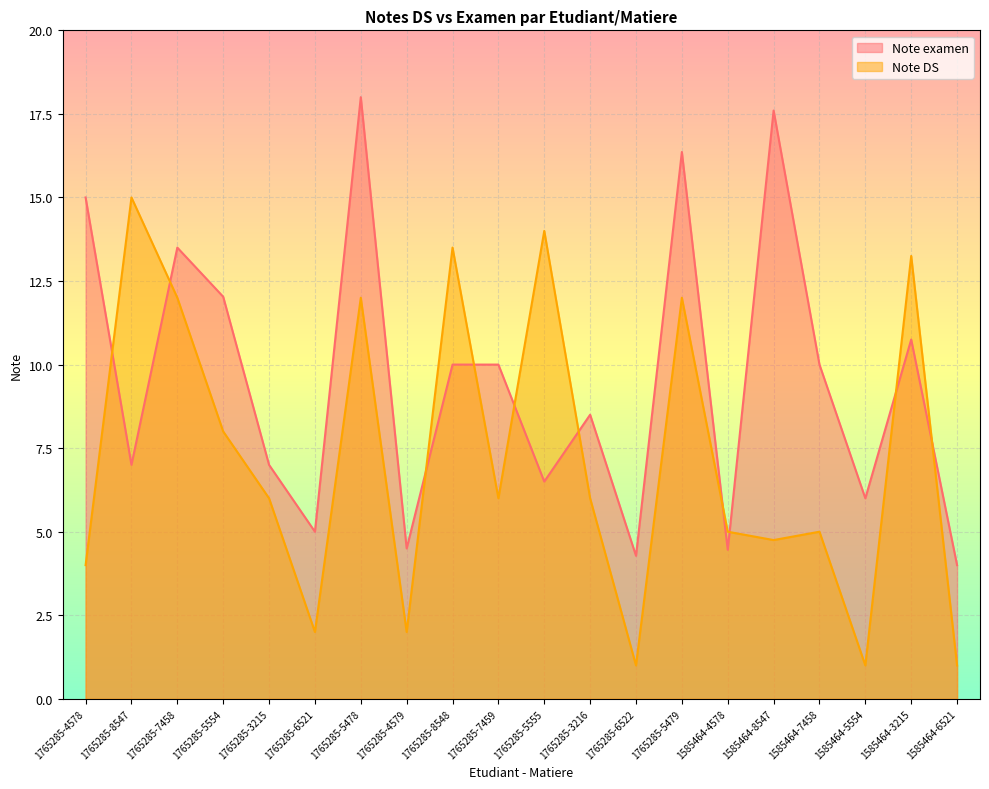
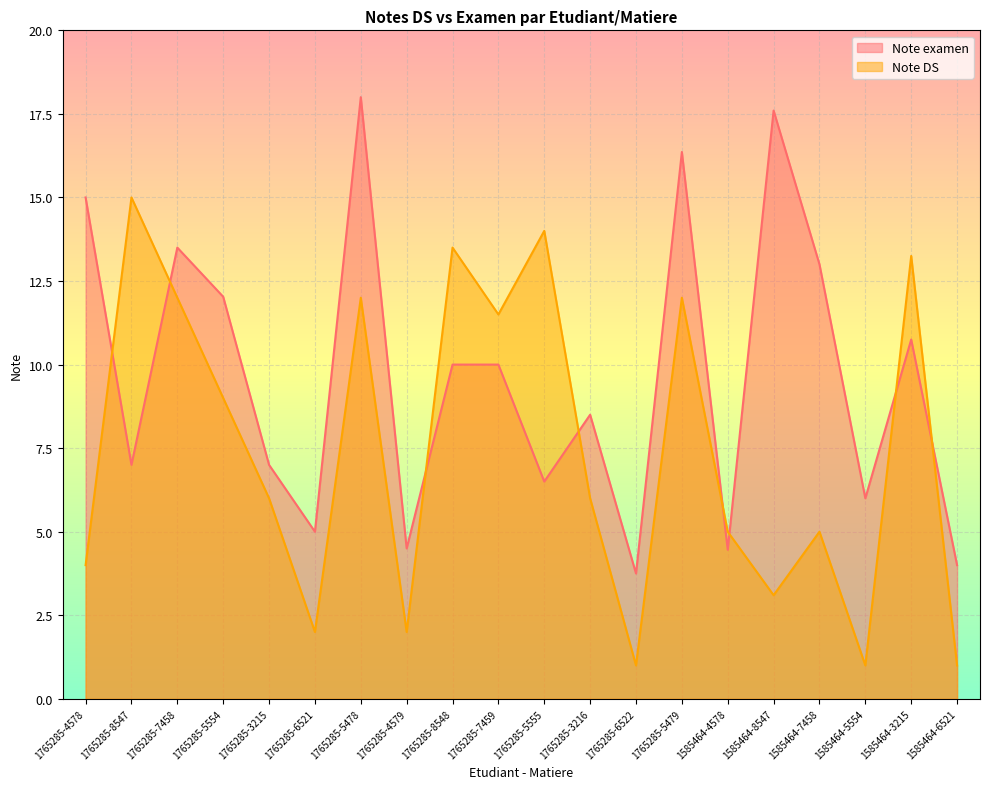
Note DS, 1765285-5554: 8 -> 9
Note DS, 1765285-7459: 6.0 -> 11.5
Note examen, 1765285-6522: 4.3 -> 3.8
Note DS, 1585464-8547: 4.8 -> 3.1
Note examen, 1585464-7458: 10 -> 13
